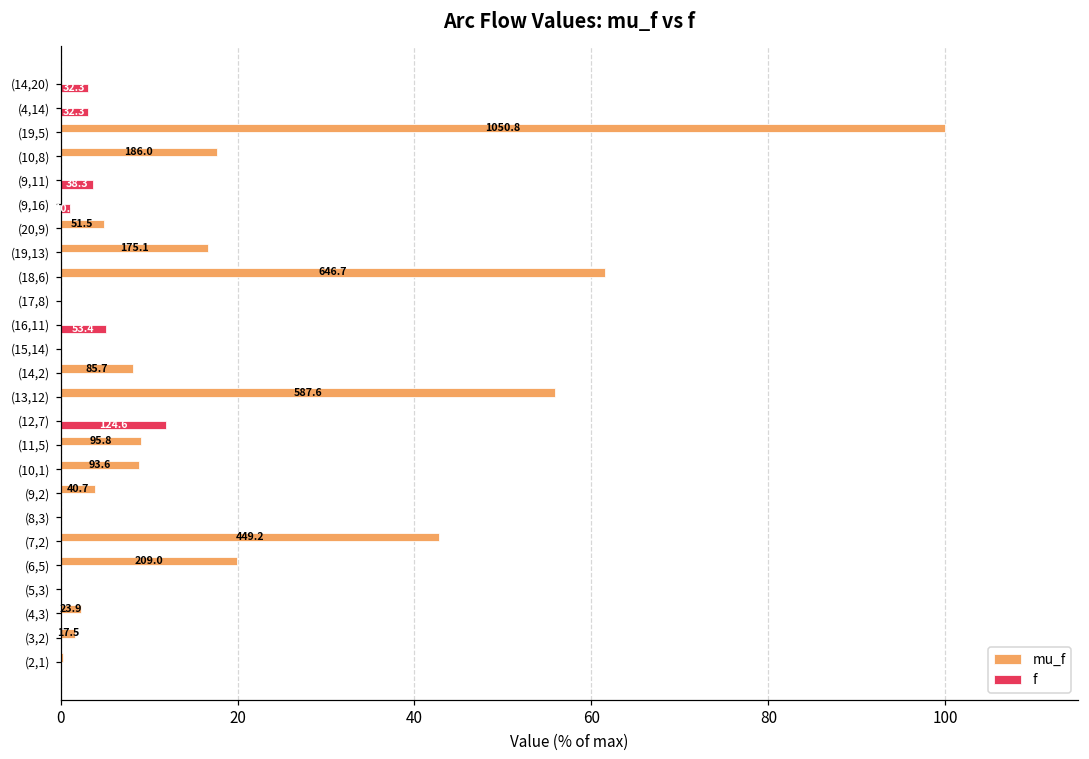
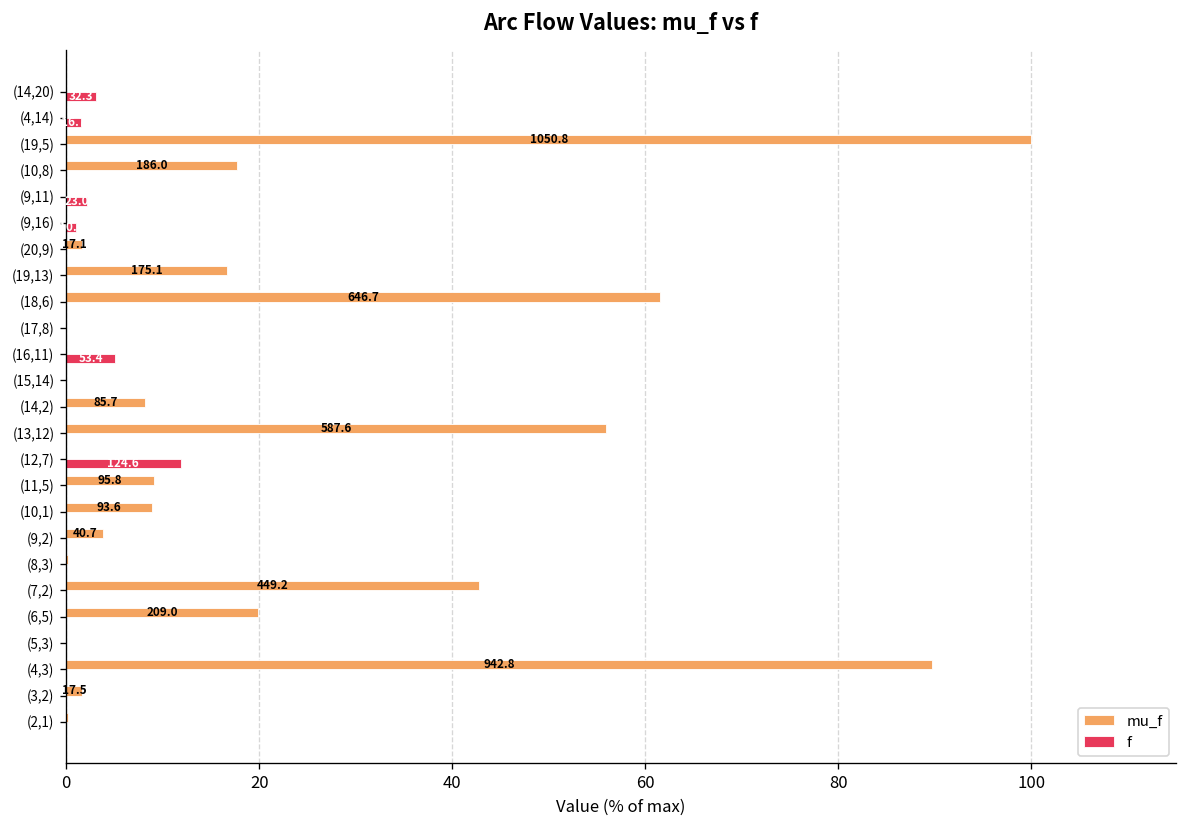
f, (4,14): 3 -> 2
f, (9,11): 4 -> 2
mu_f, (20,9): 51.5 -> 17.1
mu_f, (4,3): 23.9 -> 942.8
